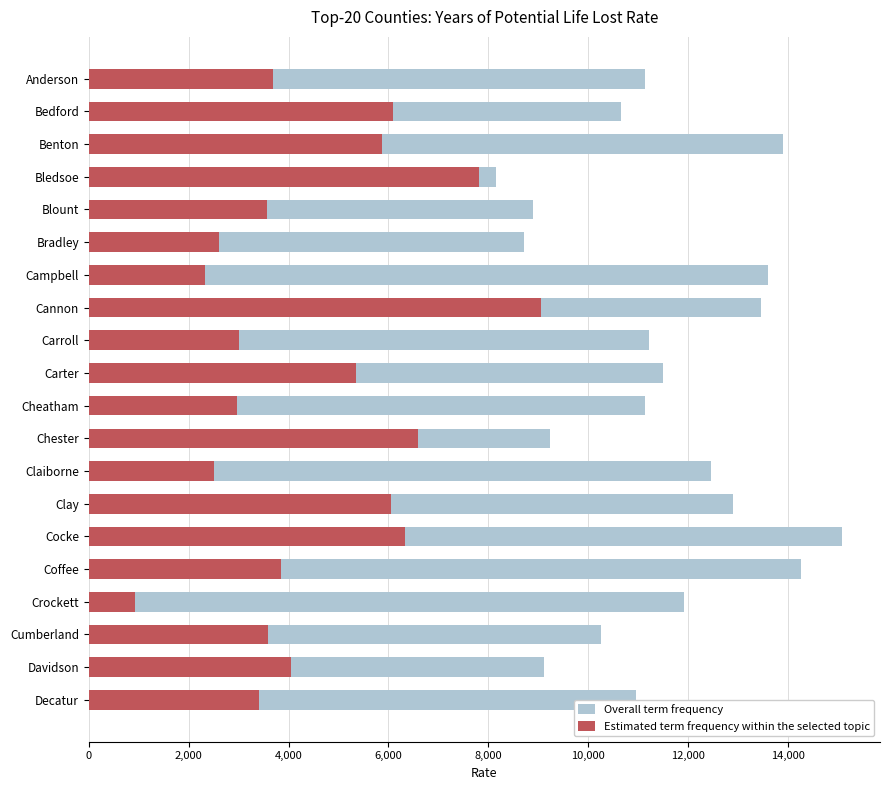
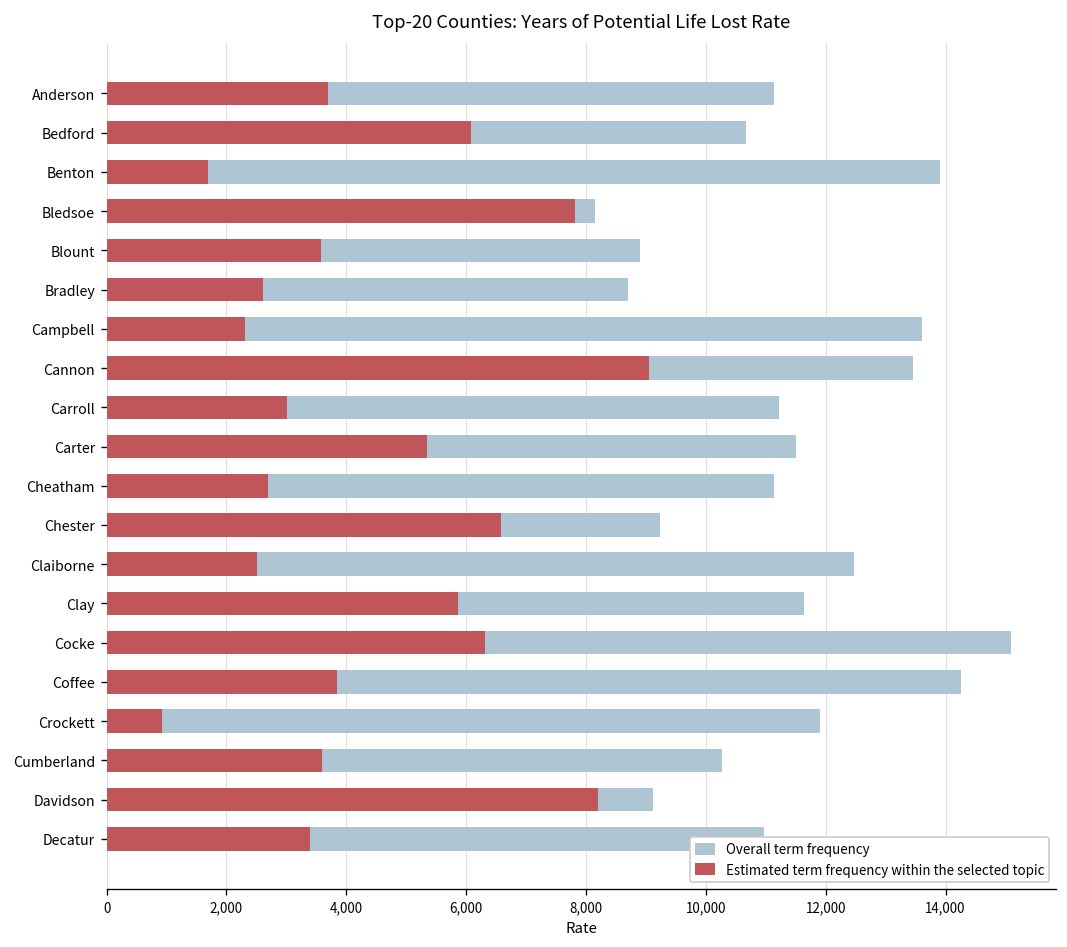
Estimated term frequency within the selected topic, Benton: 5,900 -> 1,700
Estimated term frequency within the selected topic, Cheatham: 3,000 -> 2,700
Overall term frequency, Clay: 12,900 -> 11,600
Estimated term frequency within the selected topic, Clay: 6,100 -> 5,900
Estimated term frequency within the selected topic, Davidson: 4,000 -> 8,200
